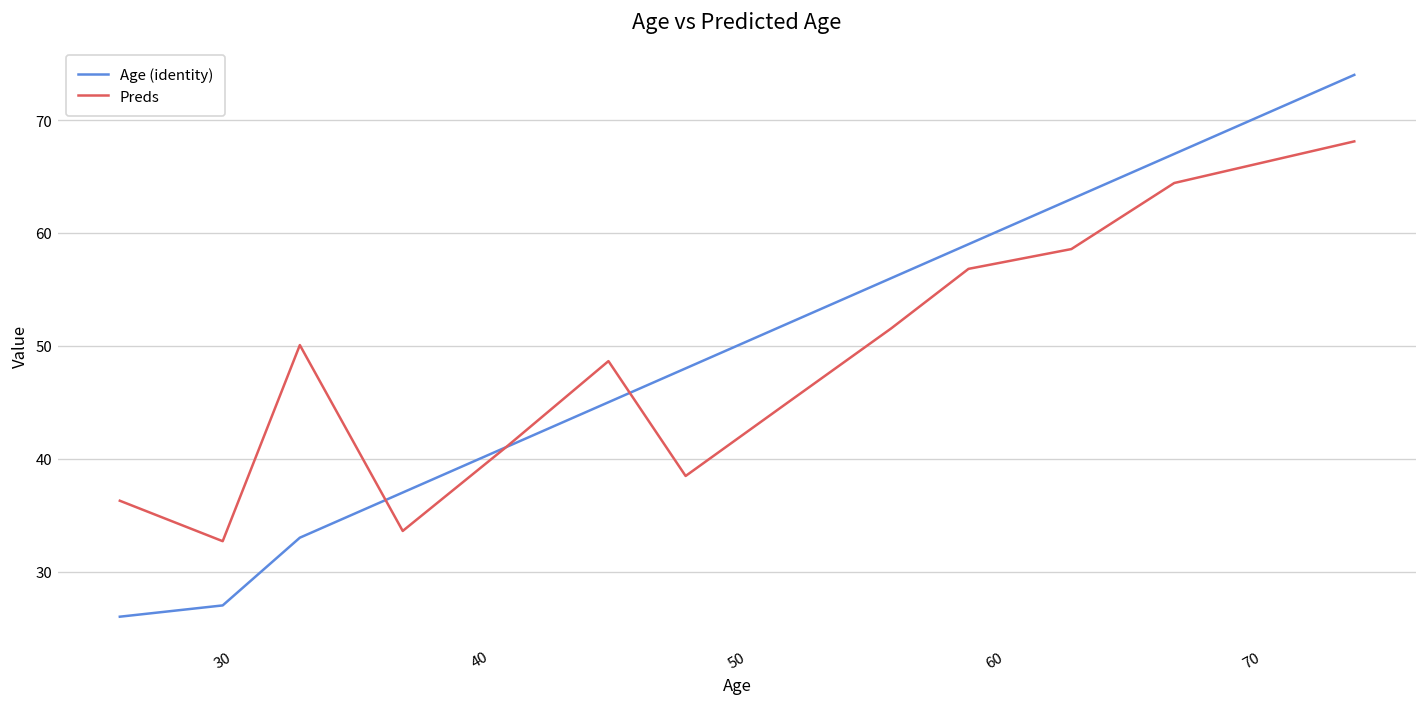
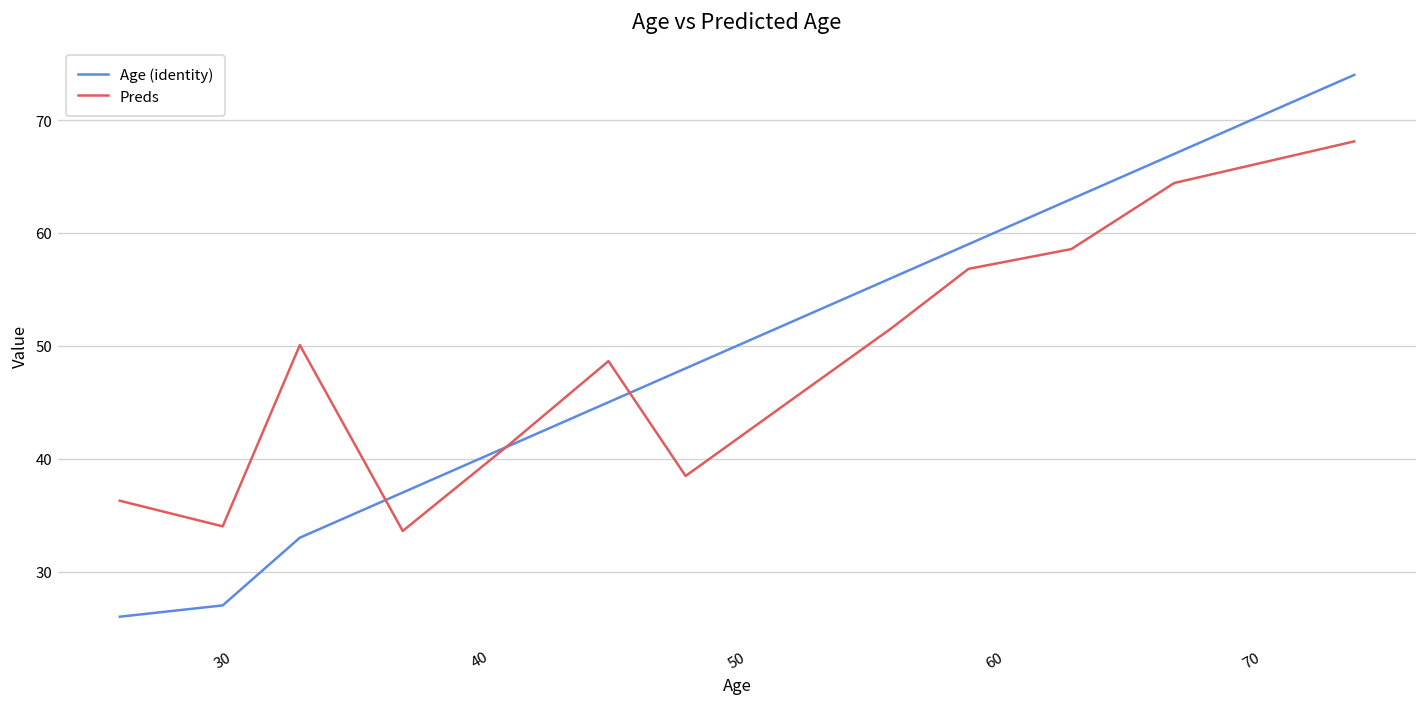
Preds, 30: 33 -> 34
